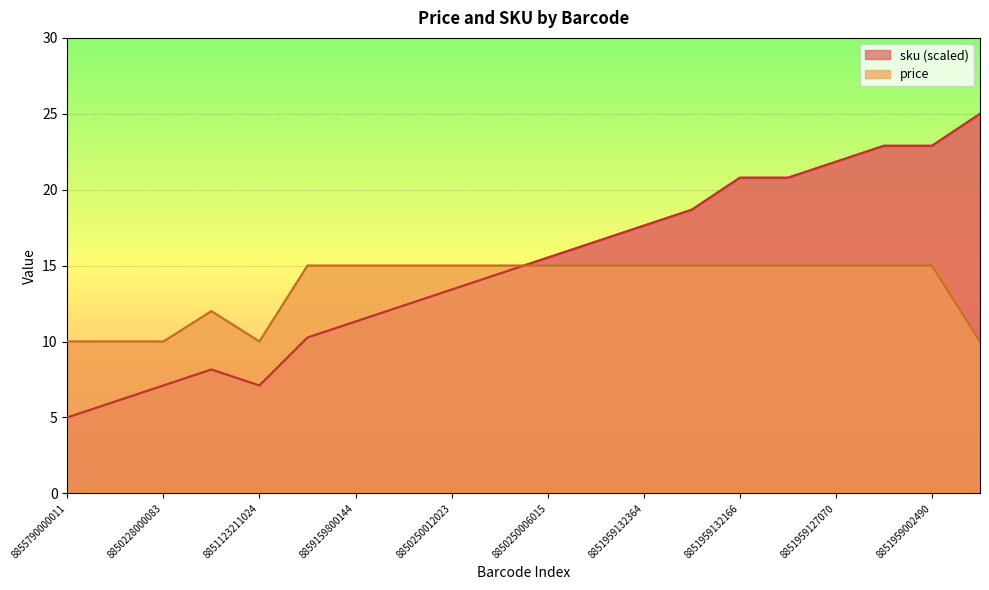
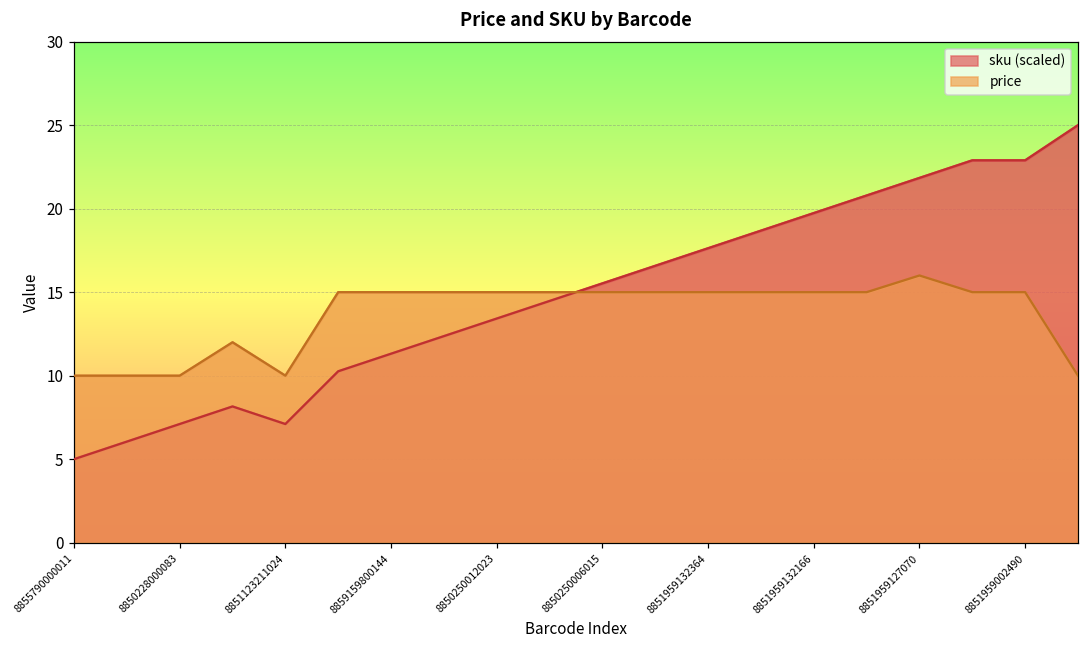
sku (scaled), 8851959132166: 20.8 -> 19.7
price, 8851959127070: 15 -> 16
